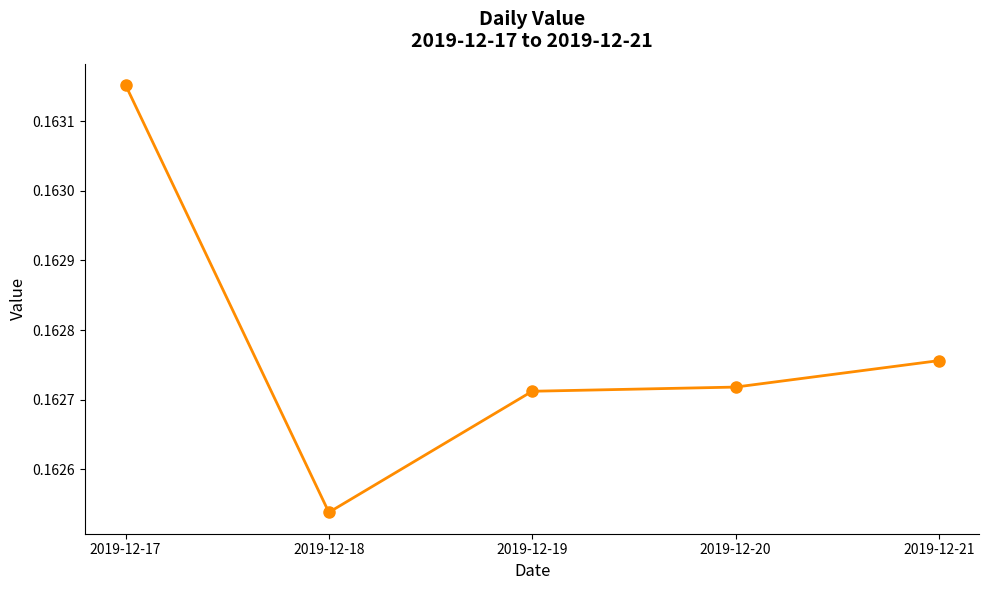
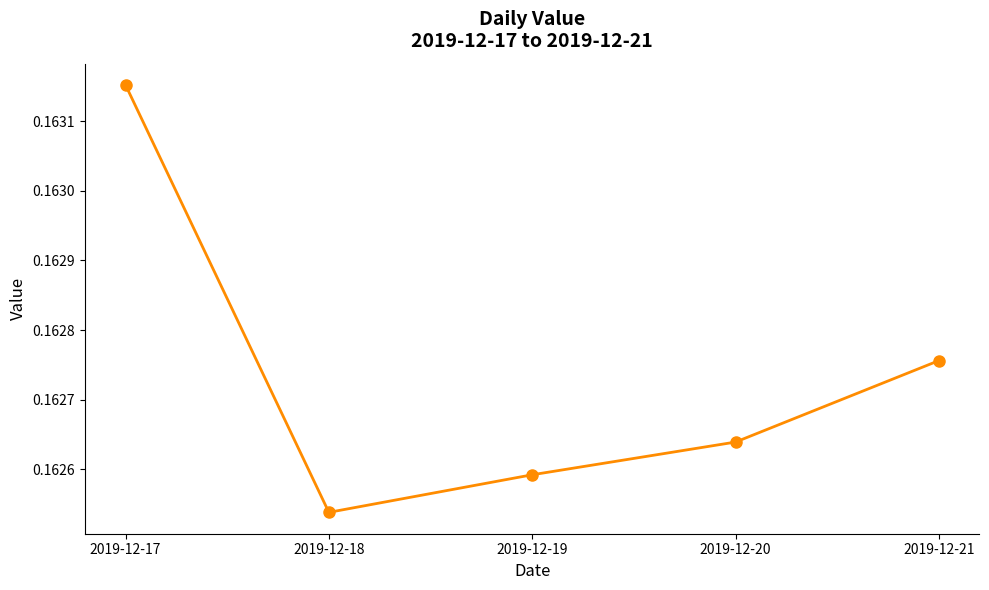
2019-12-19: 0.16271 -> 0.16259
2019-12-20: 0.16272 -> 0.16264
